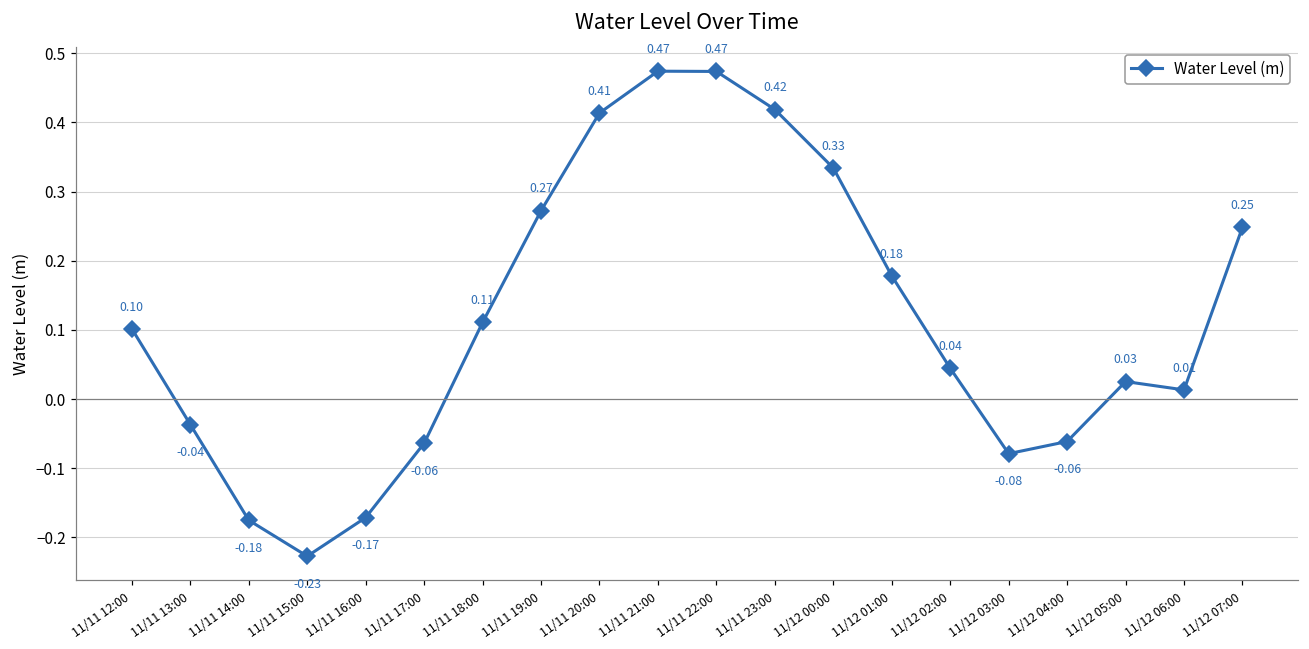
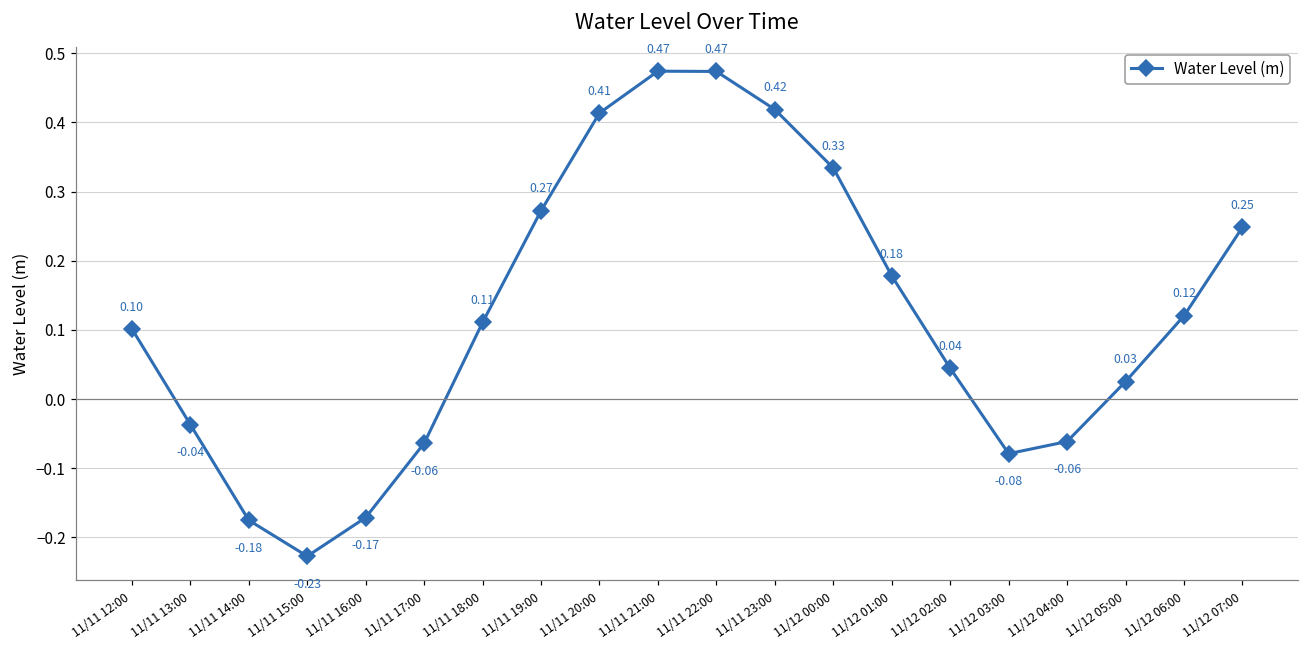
11/12 06:00: 0.01 -> 0.12
